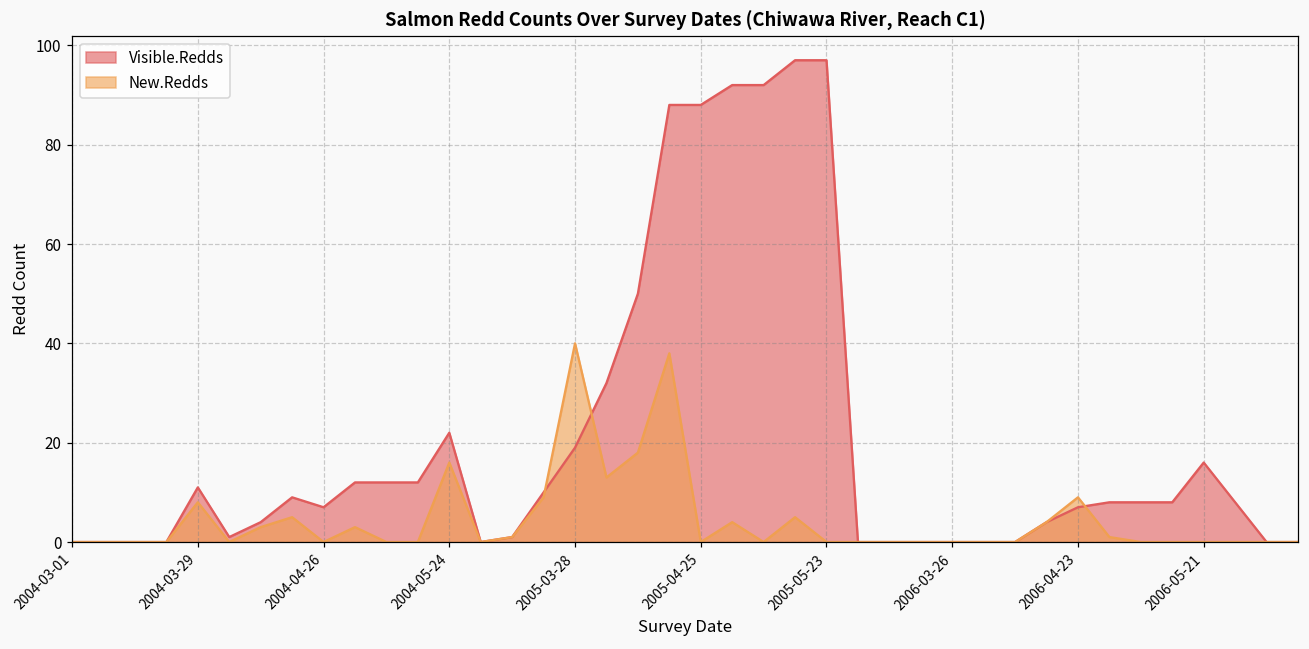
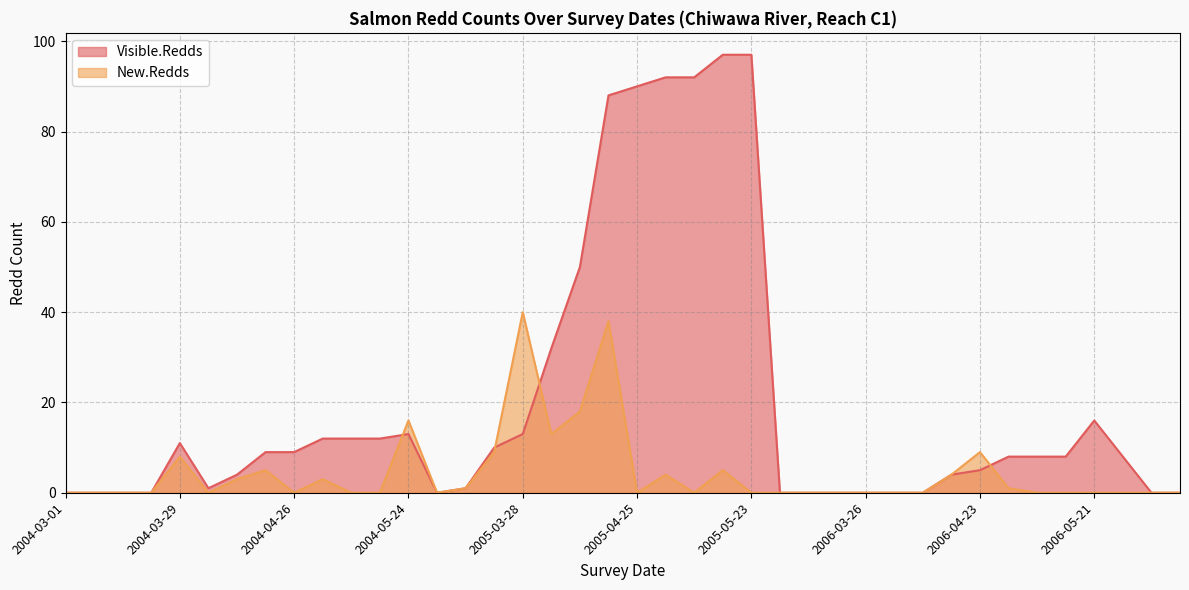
Visible.Redds, 2004-04-26: 7 -> 9
Visible.Redds, 2004-05-24: 22 -> 13
Visible.Redds, 2005-03-28: 19 -> 13
Visible.Redds, 2005-04-25: 88 -> 90
Visible.Redds, 2006-04-23: 7 -> 5
